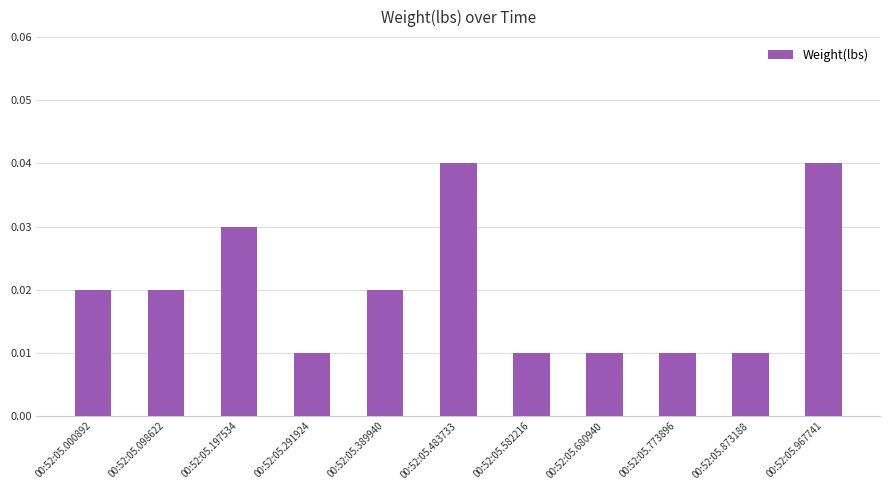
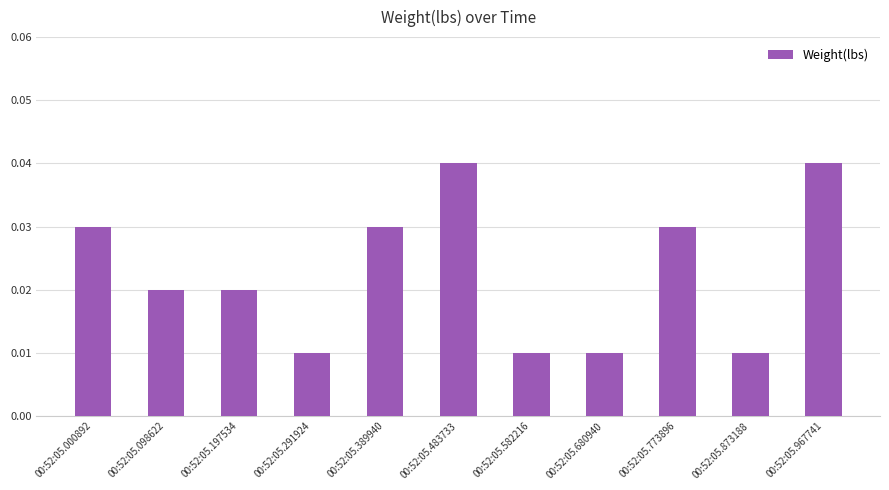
00:52:05.000892: 0.02 -> 0.03
00:52:05.197534: 0.03 -> 0.02
00:52:05.389940: 0.02 -> 0.03
00:52:05.773896: 0.01 -> 0.03
